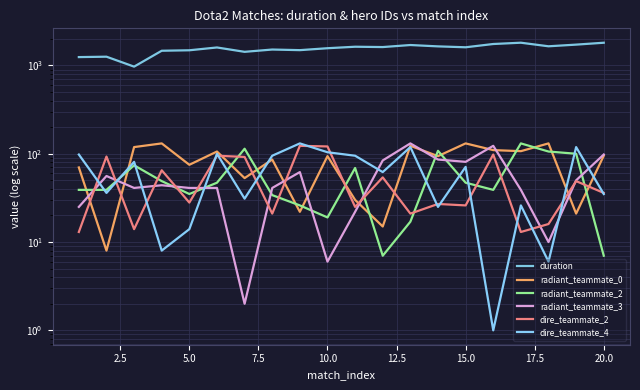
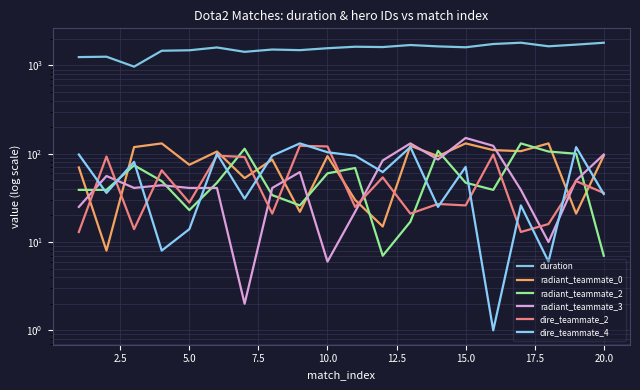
radiant_teammate_2, 5.0: 35 -> 23
radiant_teammate_2, 10.0: 19 -> 60
radiant_teammate_3, 15.0: 80 -> 150
